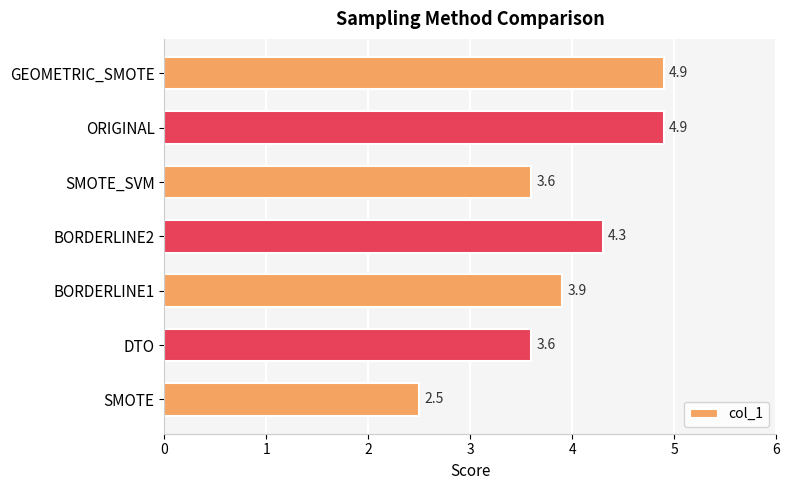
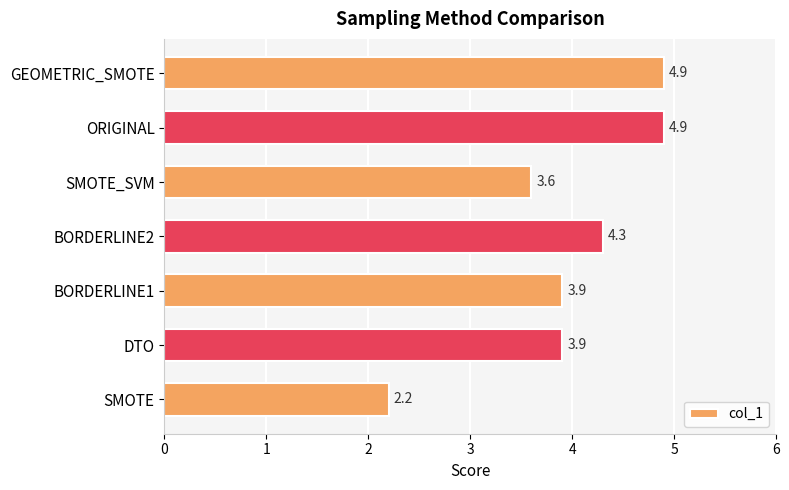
DTO: 3.6 -> 3.9
SMOTE: 2.5 -> 2.2
